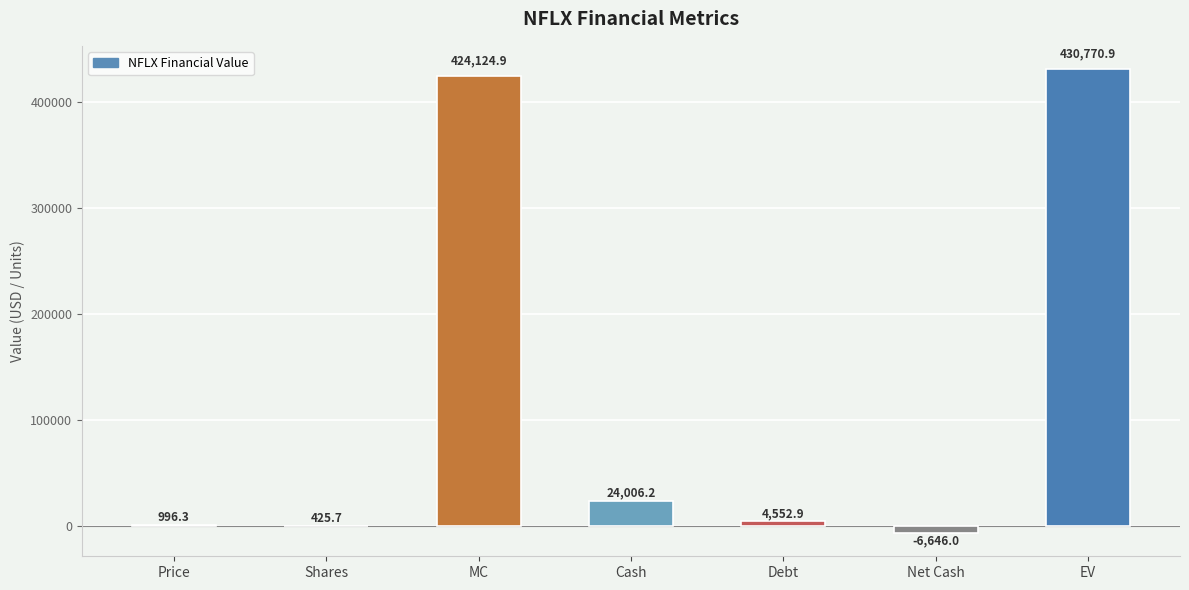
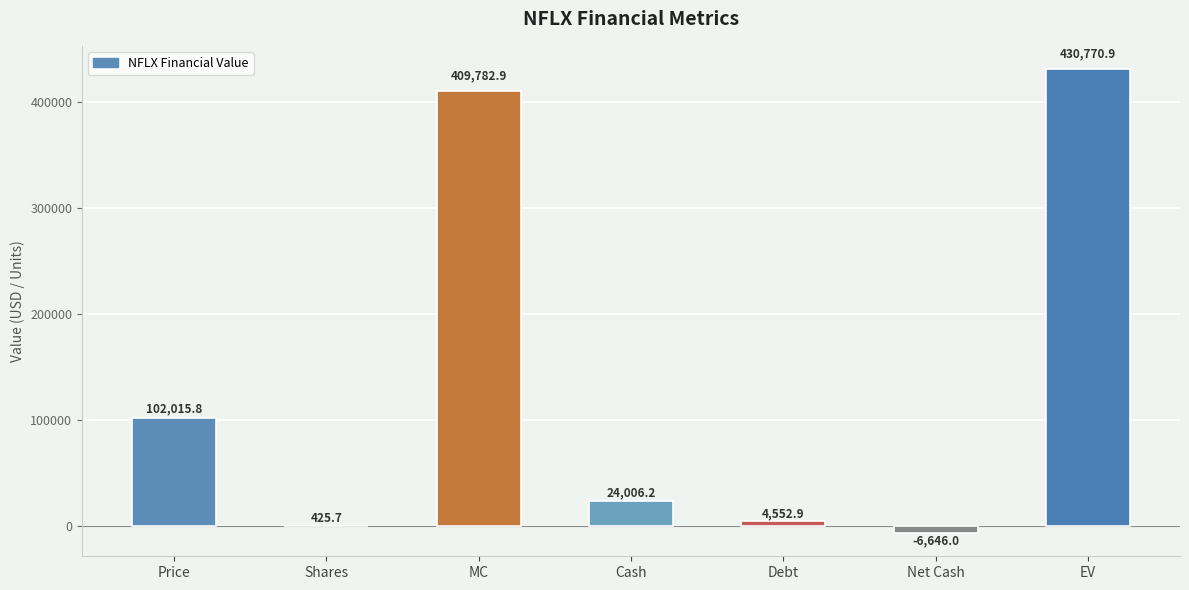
Price: 996.3 -> 102,015.8
MC: 424,124.9 -> 409,782.9
